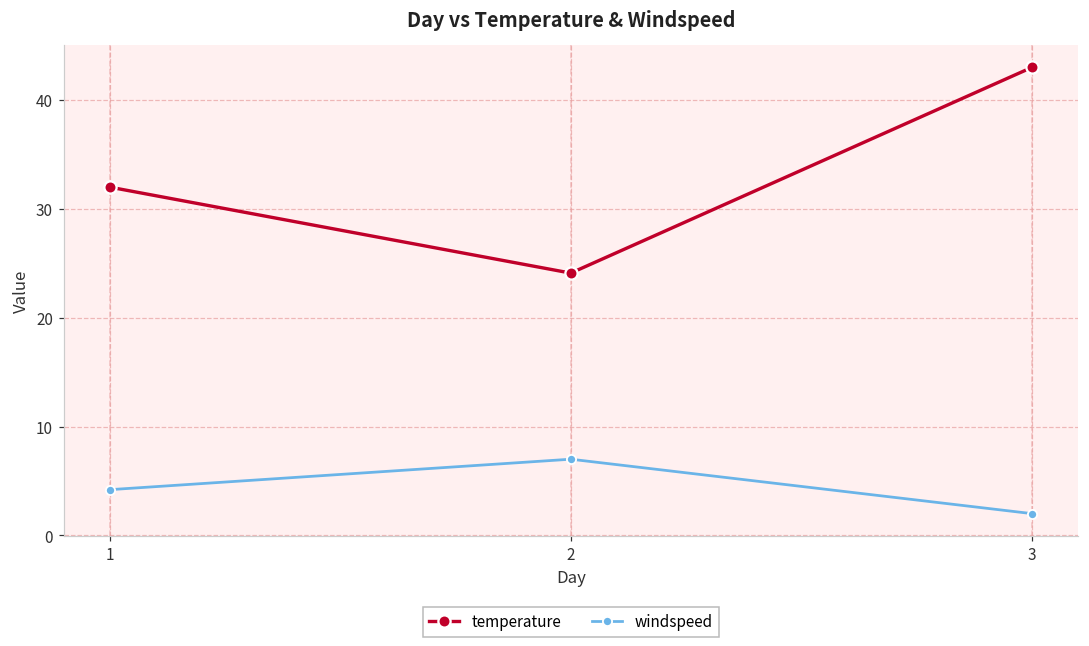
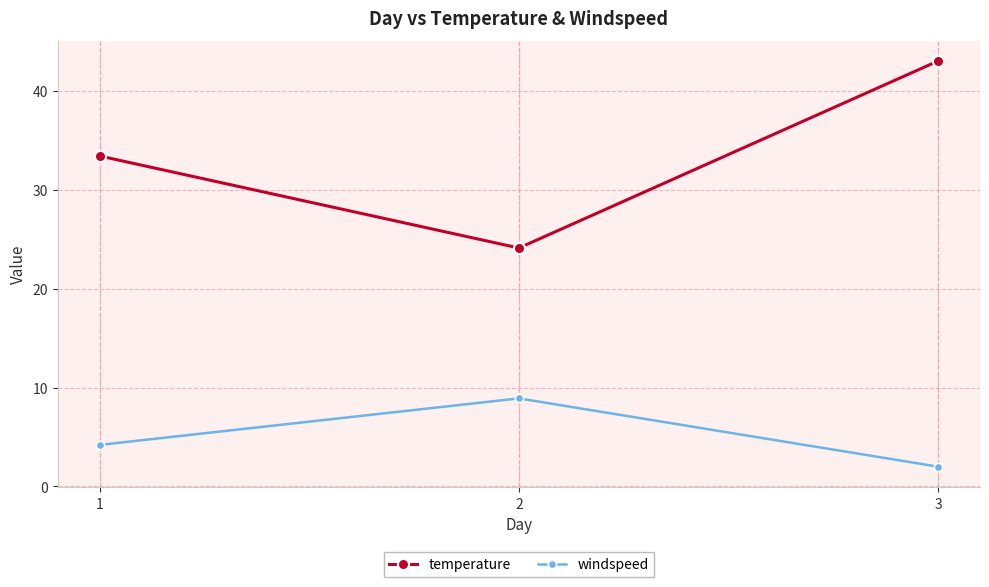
temperature, 1: 32 -> 33
windspeed, 2: 7 -> 9
